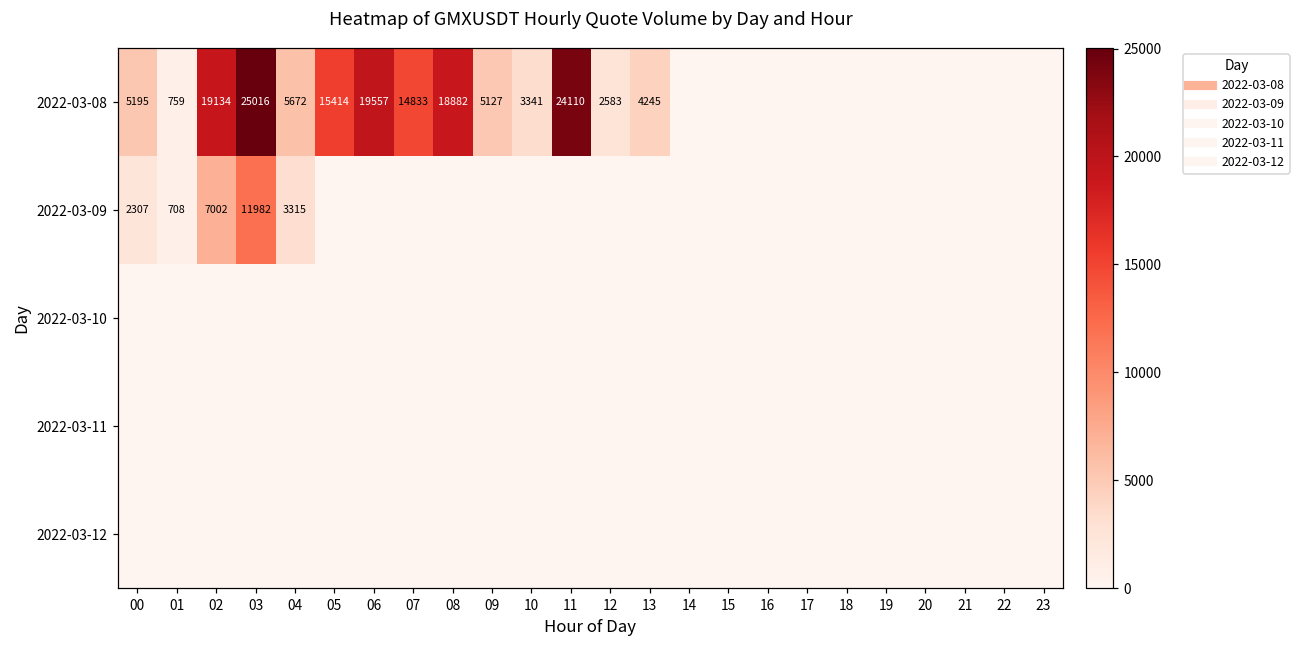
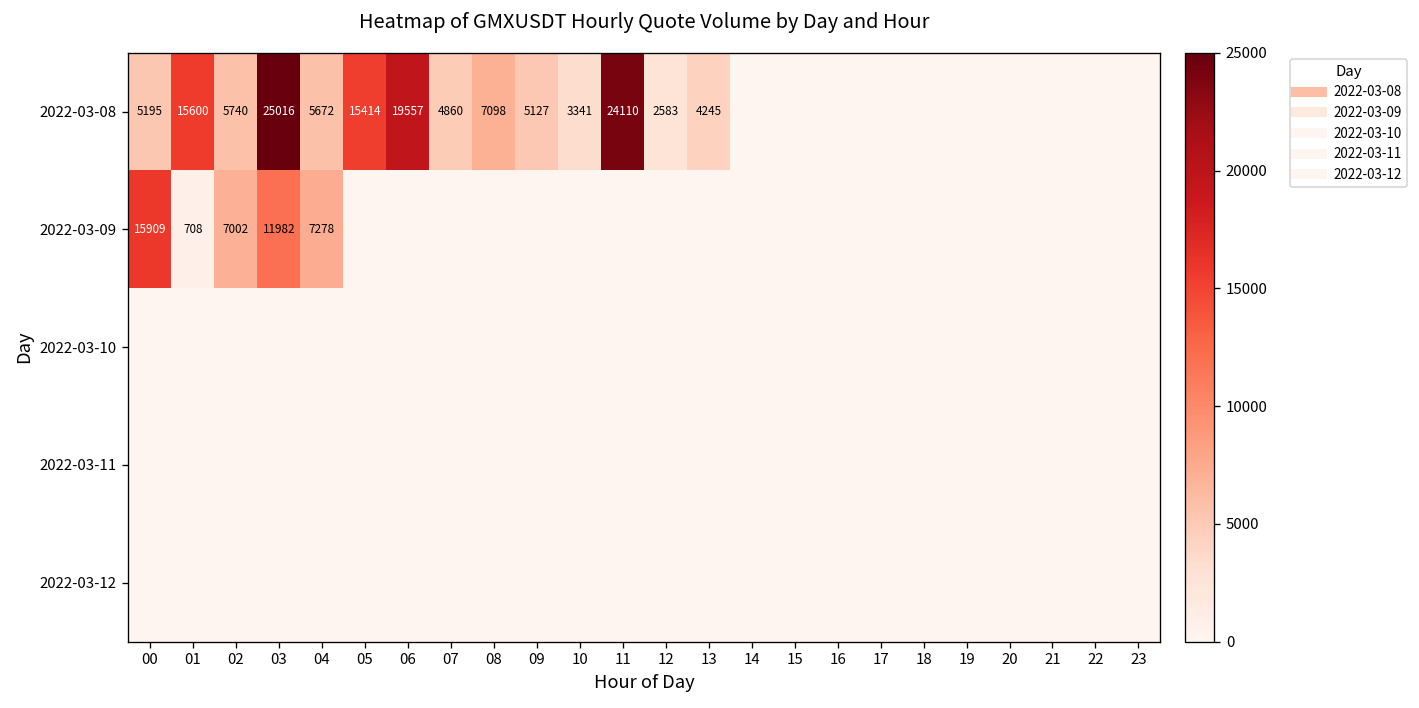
2022-03-08, 01: 759 -> 15600
2022-03-08, 02: 19134 -> 5740
2022-03-08, 07: 14833 -> 4860
2022-03-08, 08: 18882 -> 7098
2022-03-09, 00: 2307 -> 15909
2022-03-09, 04: 3315 -> 7278
